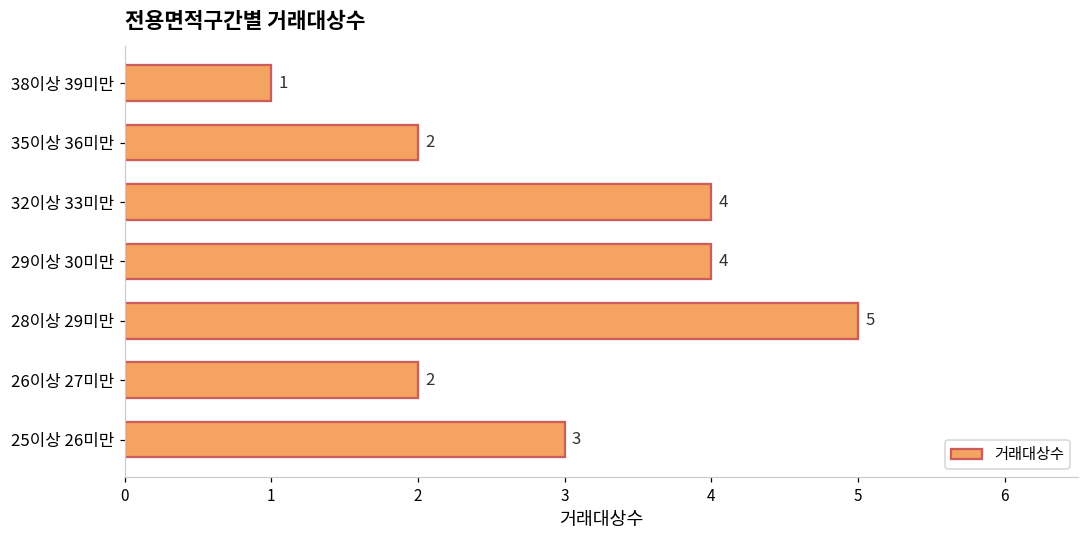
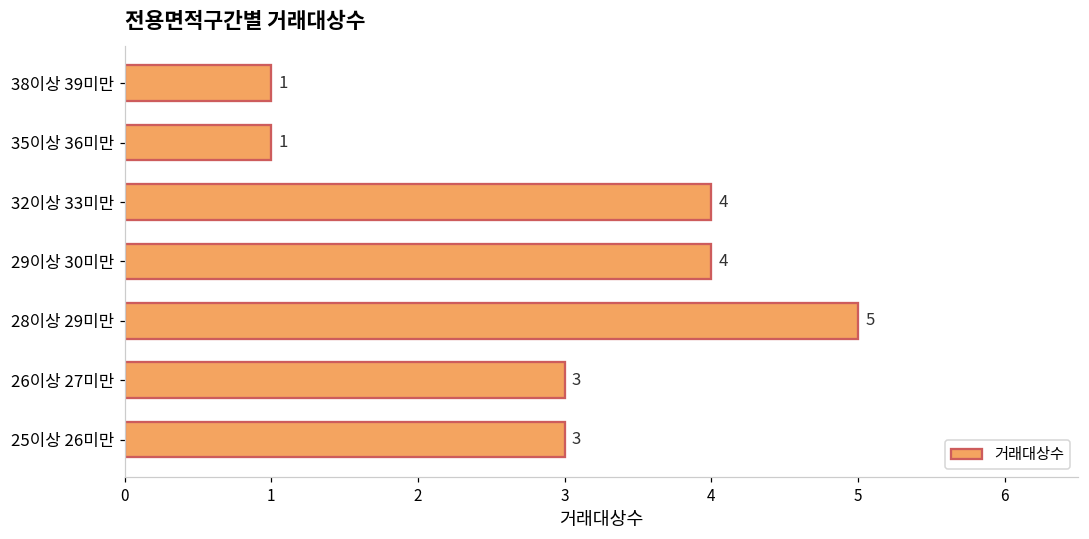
35이상 36미만: 2 -> 1
26이상 27미만: 2 -> 3
